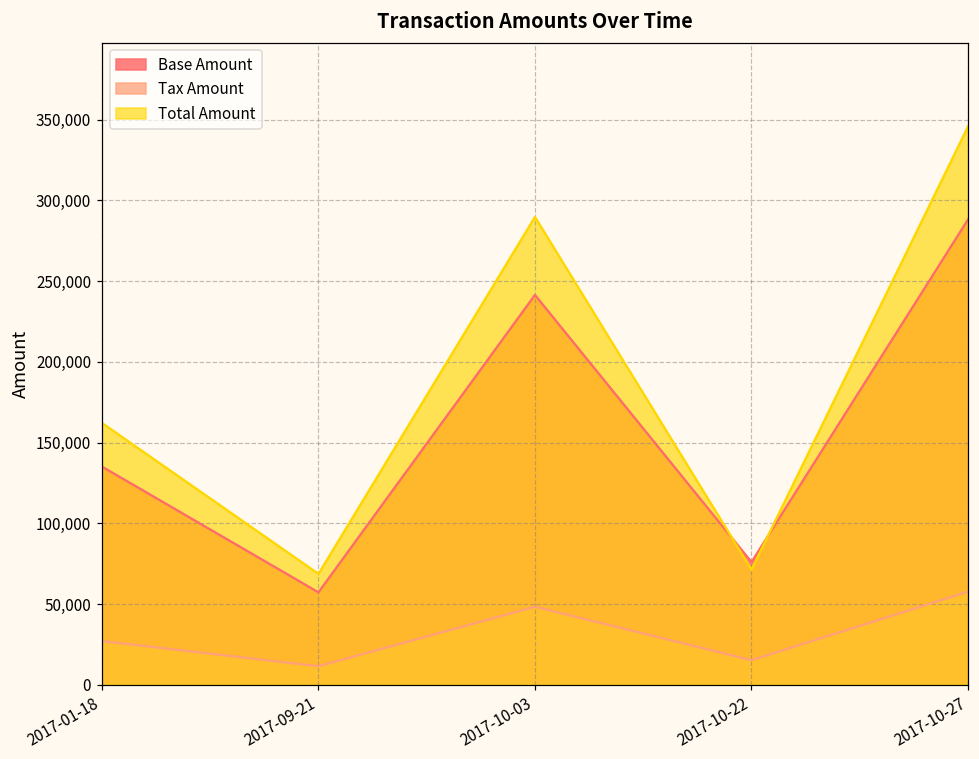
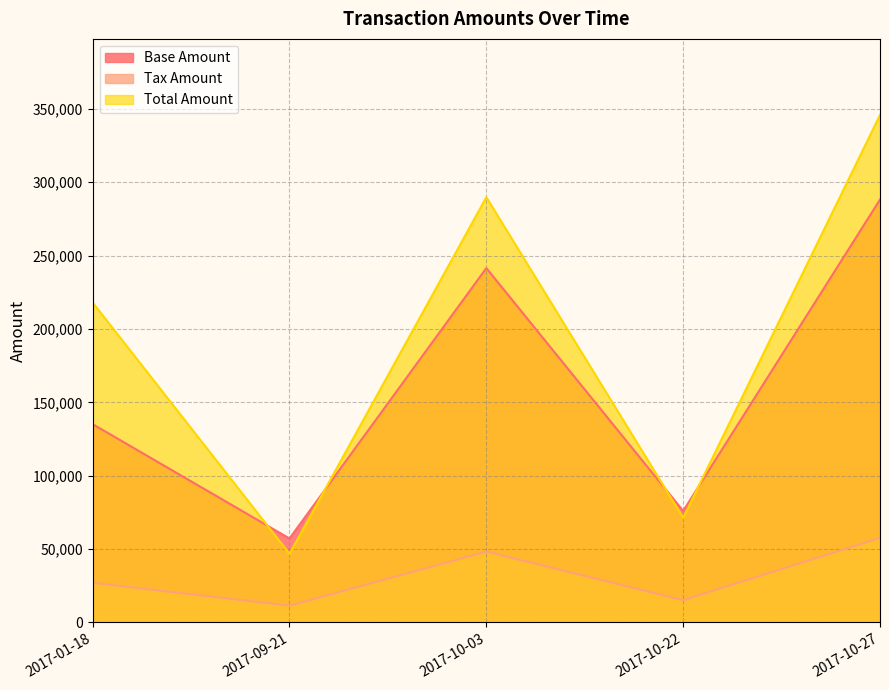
Total Amount, 2017-01-18: 162,000 -> 218,000
Total Amount, 2017-09-21: 69,000 -> 47,000
